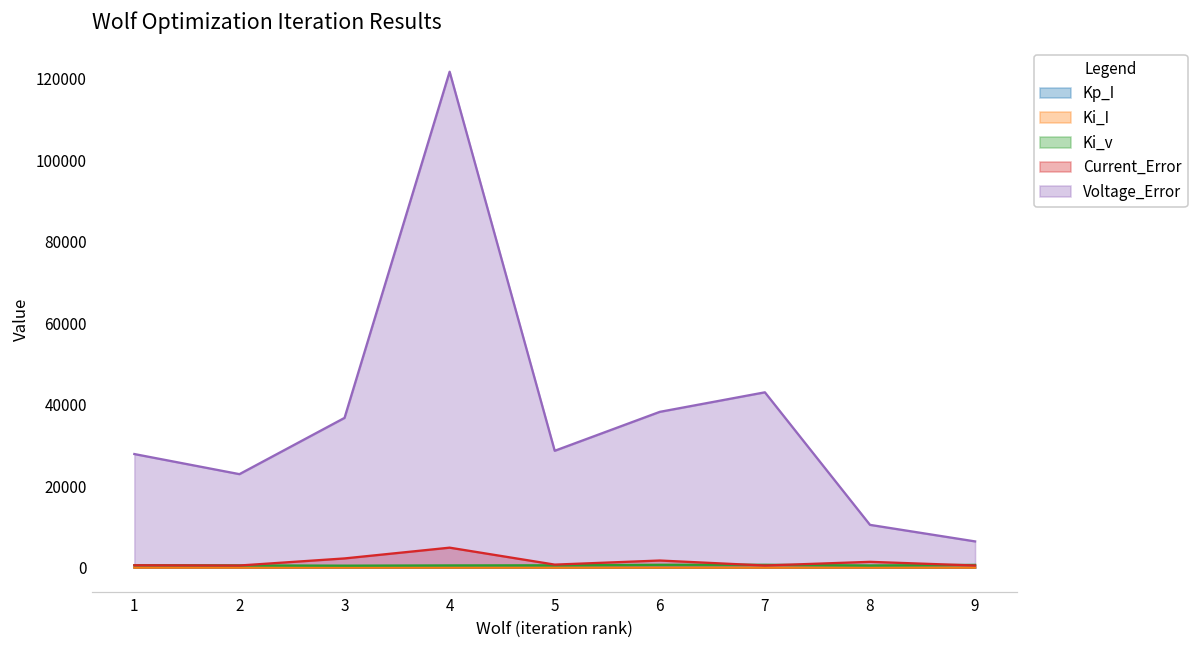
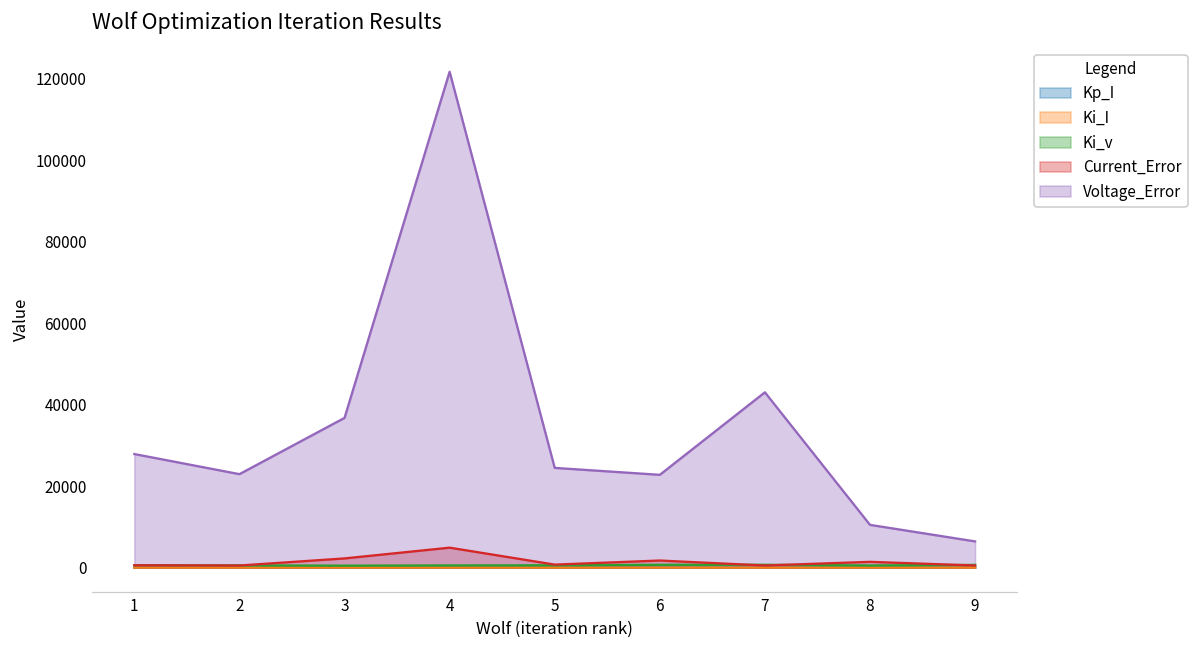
Voltage_Error, 5: 29000 -> 24000
Voltage_Error, 6: 38000 -> 23000
